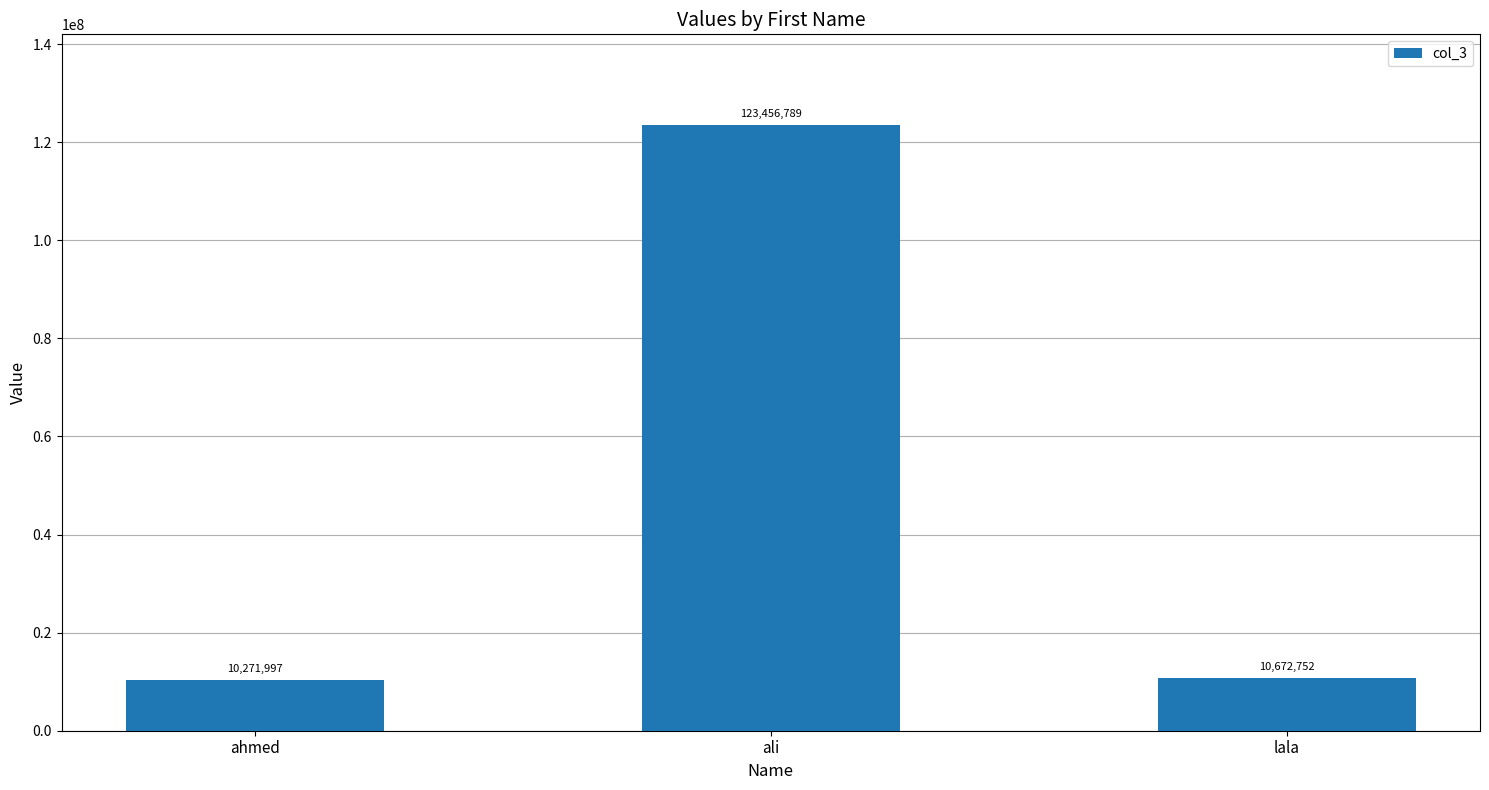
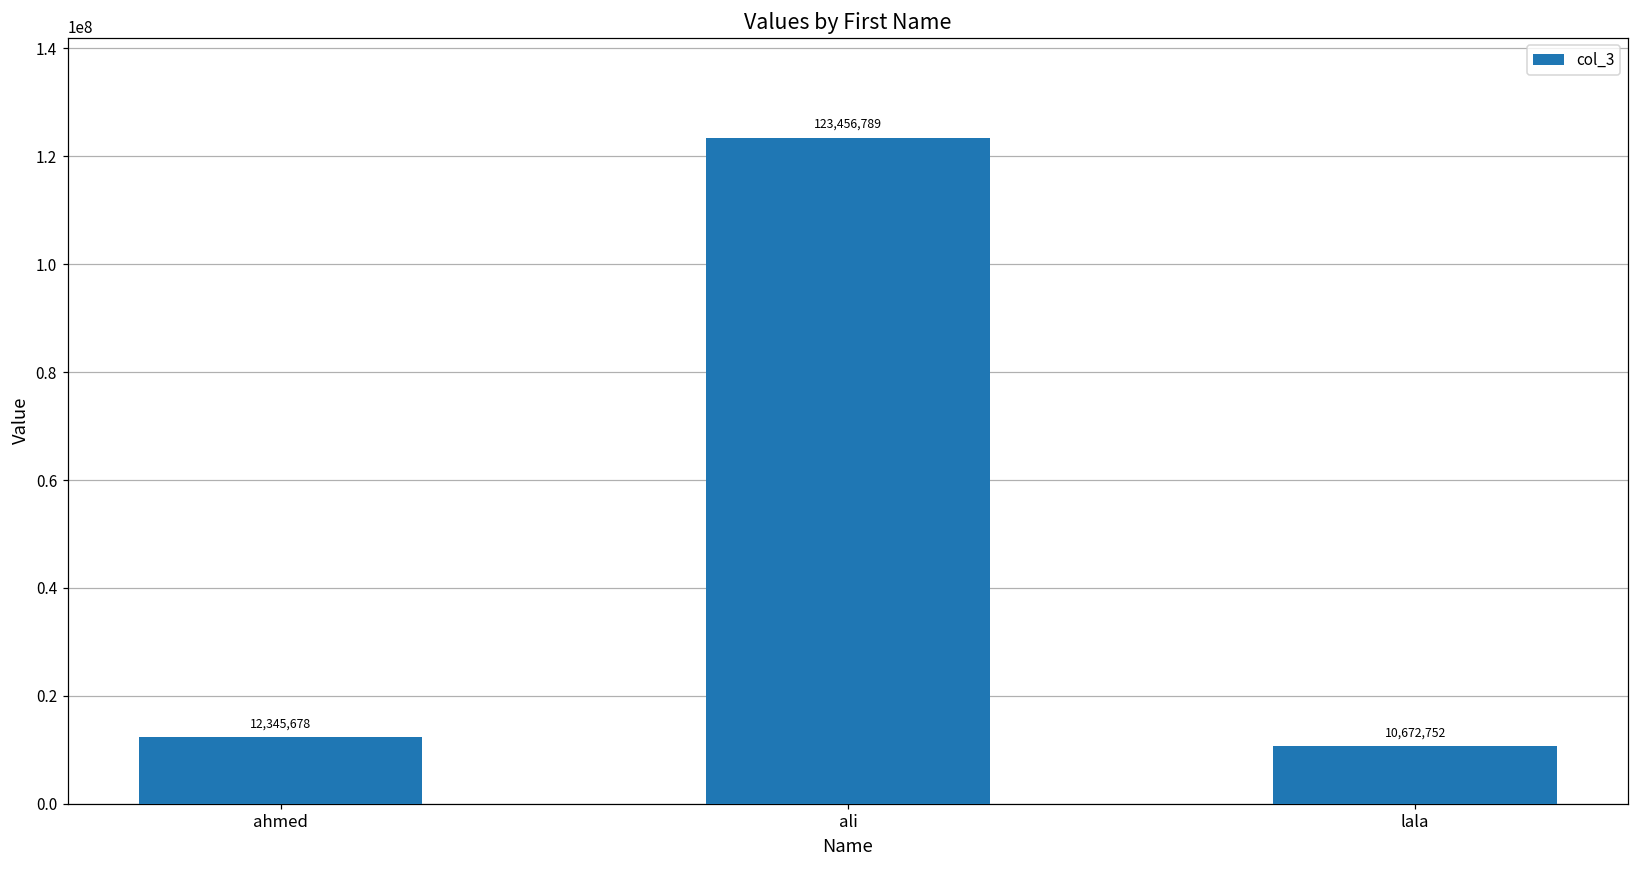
ahmed: 10,271,997 -> 12,345,678
